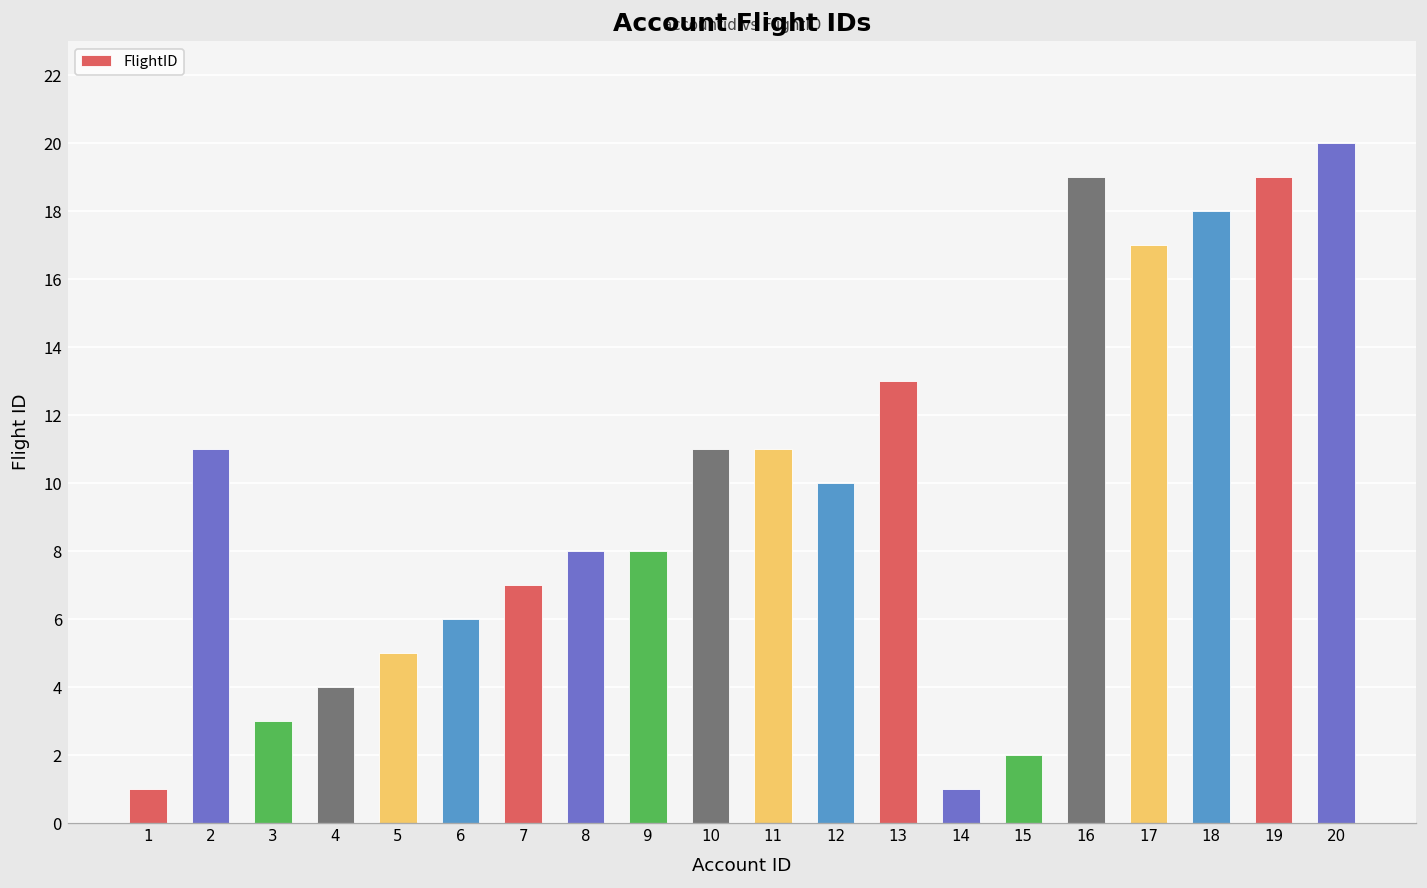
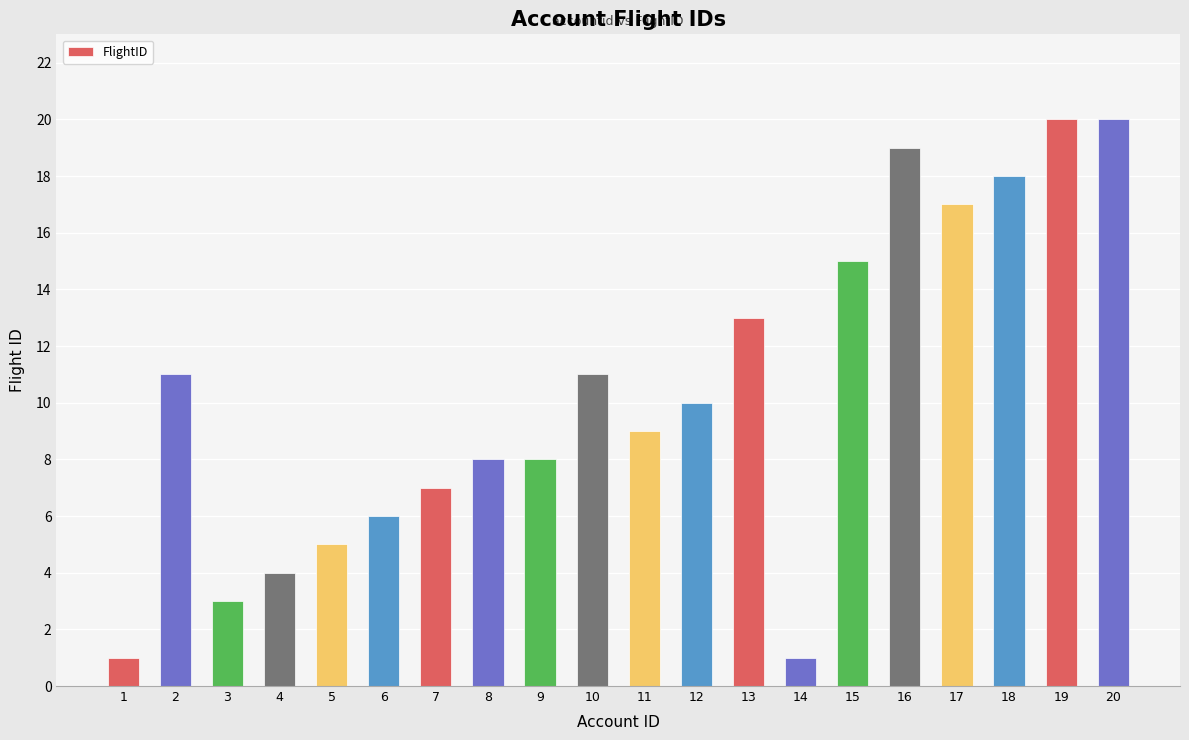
11: 11 -> 9
15: 2 -> 15
19: 19 -> 20
